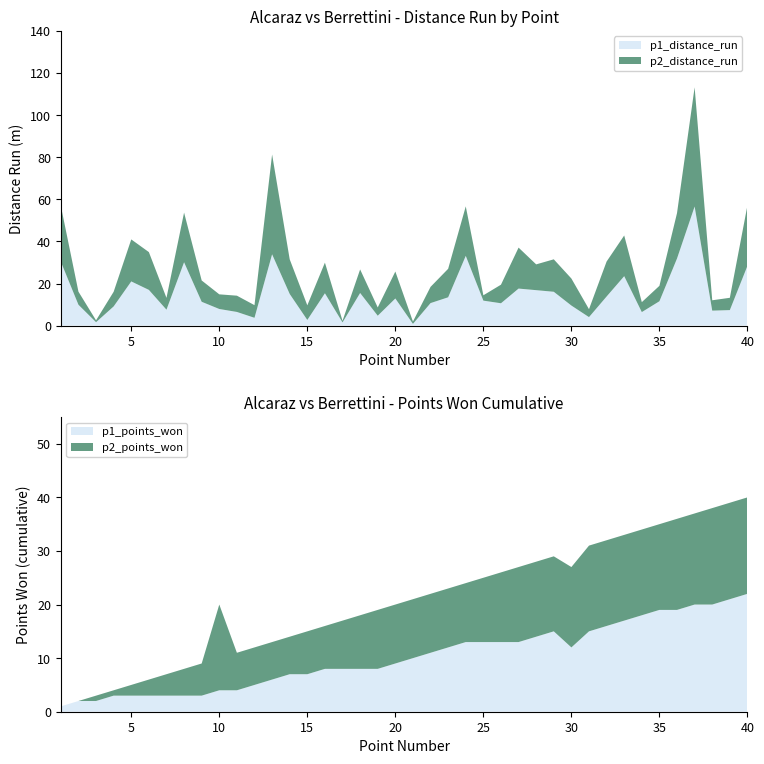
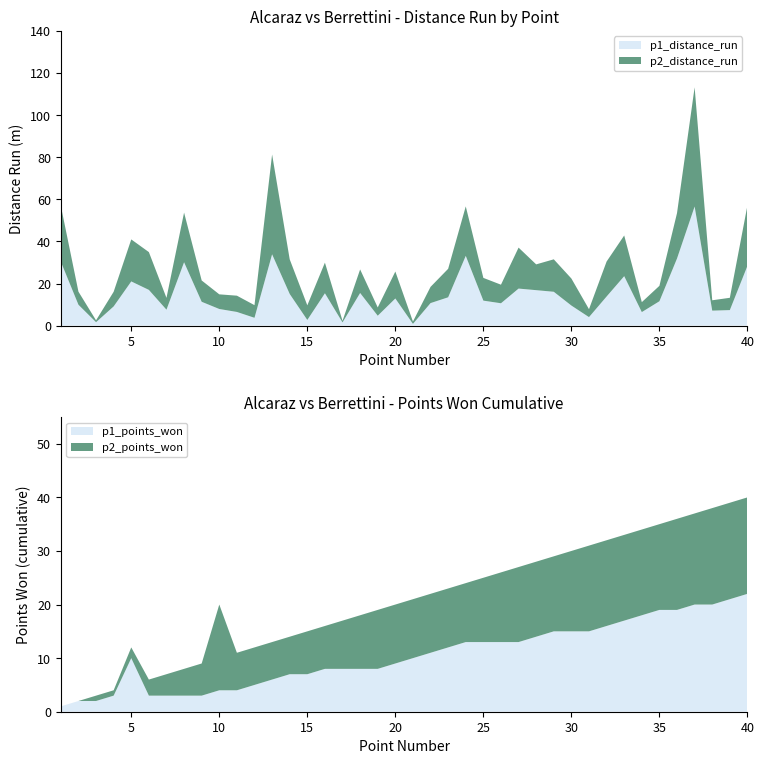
Alcaraz vs Berrettini - Distance Run by Point, p2_distance_run, 25: 3 -> 11
Alcaraz vs Berrettini - Points Won Cumulative, p1_points_won, 5: 3 -> 10
Alcaraz vs Berrettini - Points Won Cumulative, p1_points_won, 30: 12 -> 15
